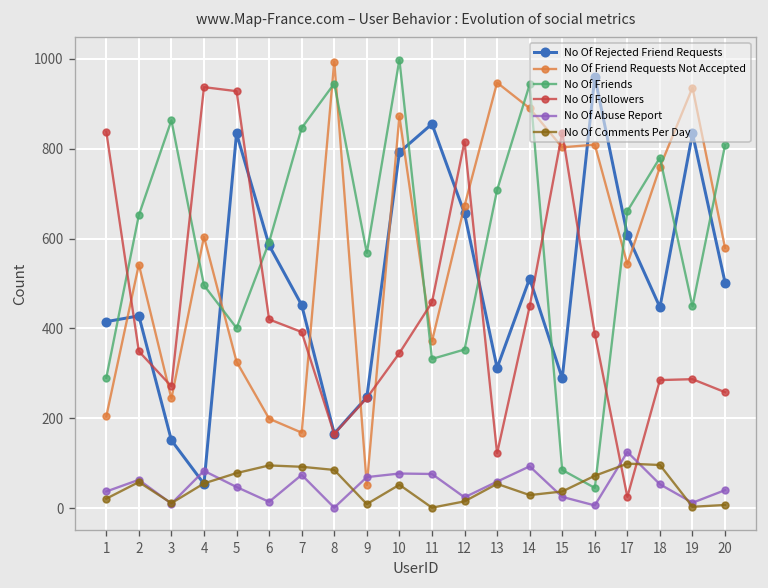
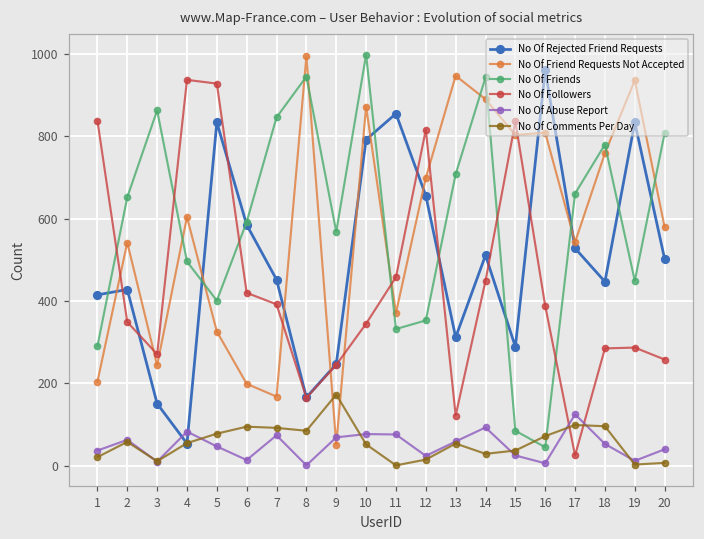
No Of Comments Per Day, 9: 10 -> 170
No Of Friend Requests Not Accepted, 12: 670 -> 700
No Of Rejected Friend Requests, 17: 610 -> 530
